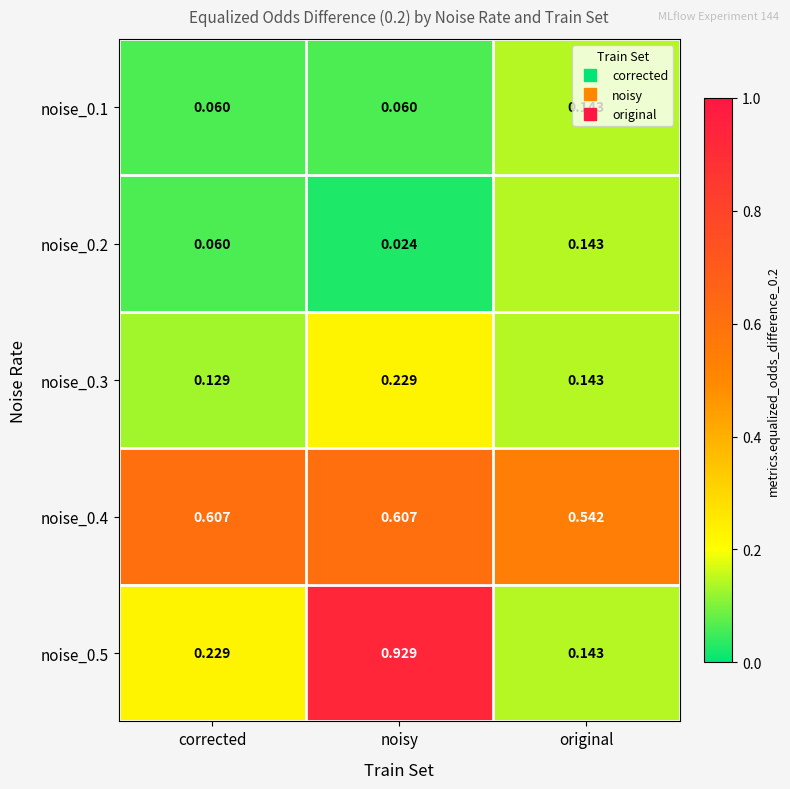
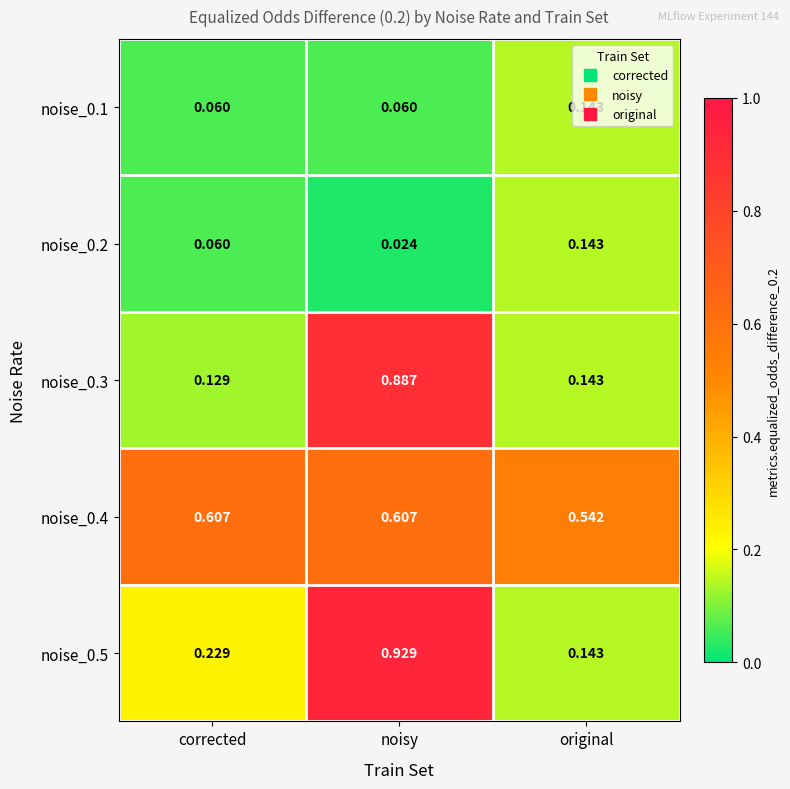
noise_0.3, noisy: 0.229 -> 0.887
